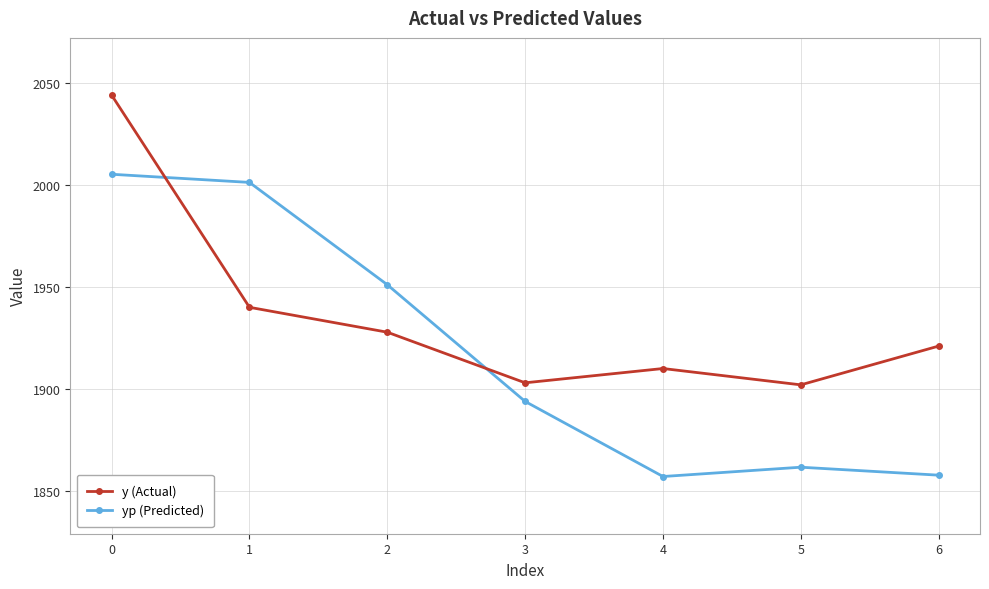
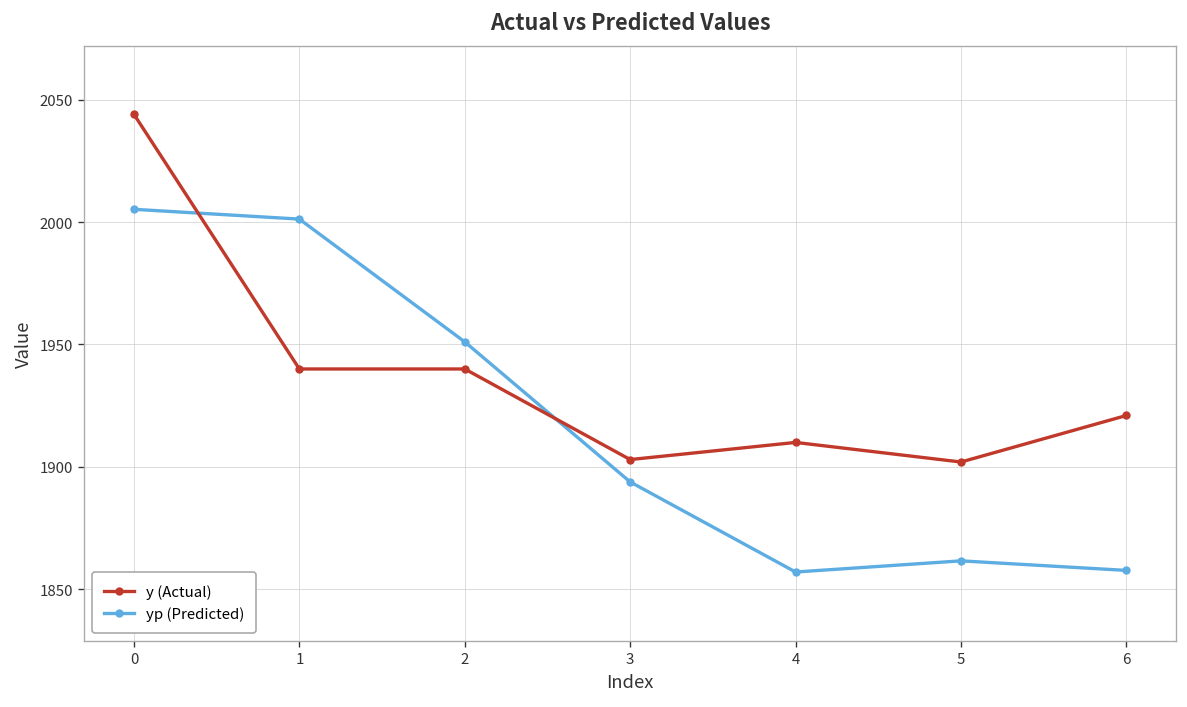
y (Actual), 2: 1928 -> 1940
